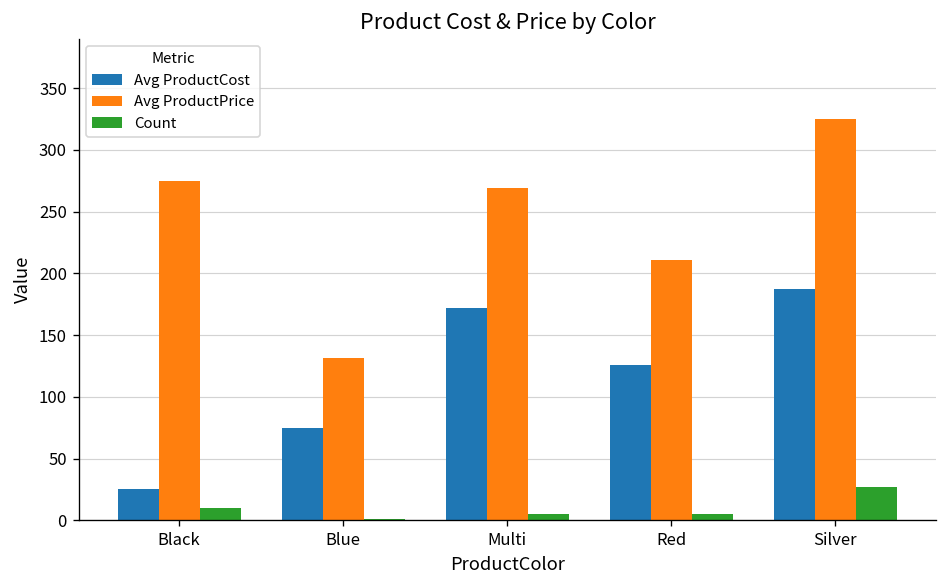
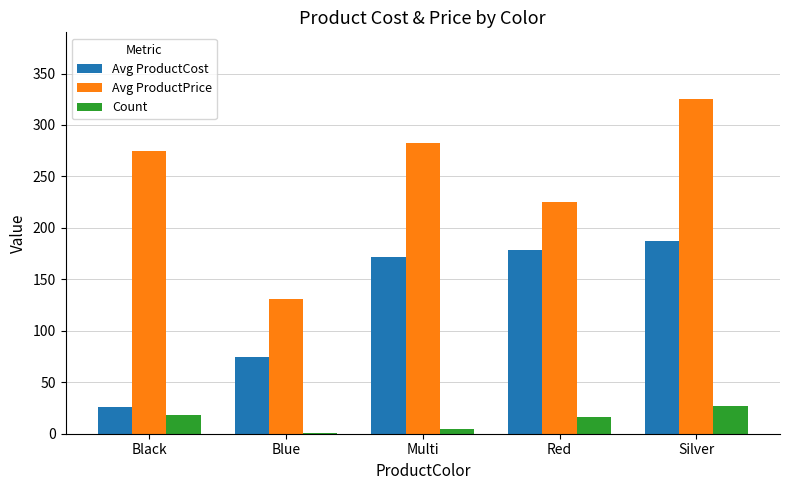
Count, Black: 10 -> 18
Avg ProductPrice, Multi: 270 -> 282
Avg ProductCost, Red: 126 -> 179
Avg ProductPrice, Red: 211 -> 225
Count, Red: 5 -> 16
